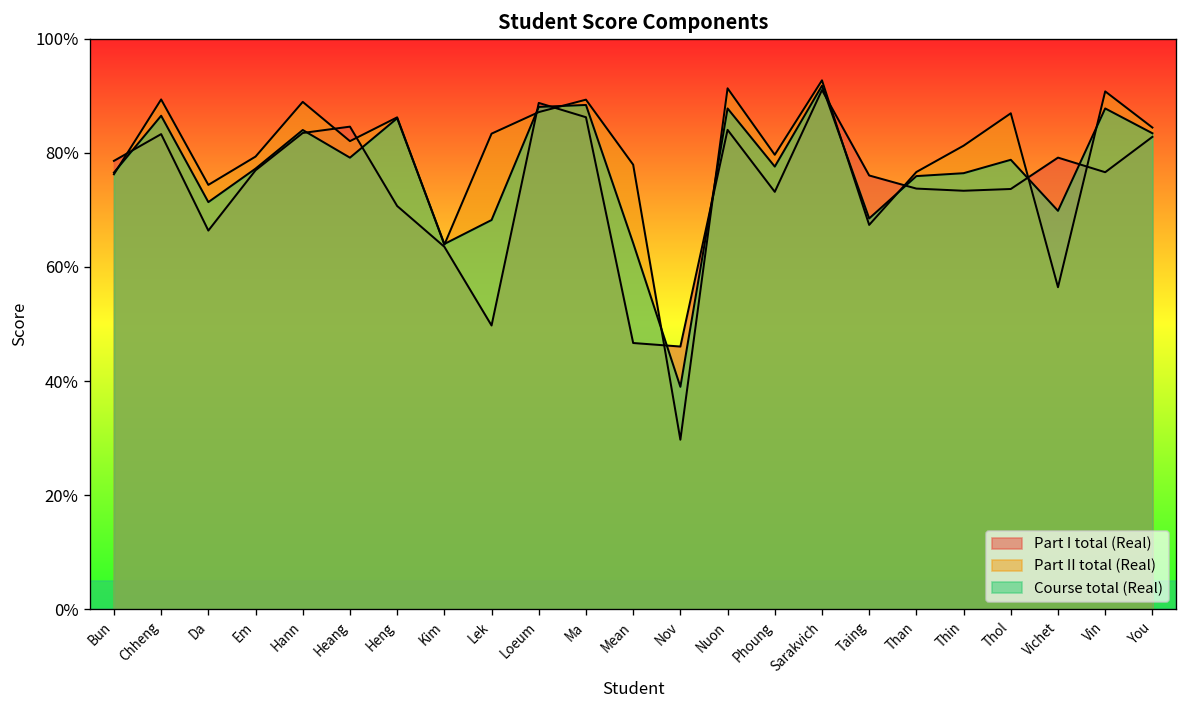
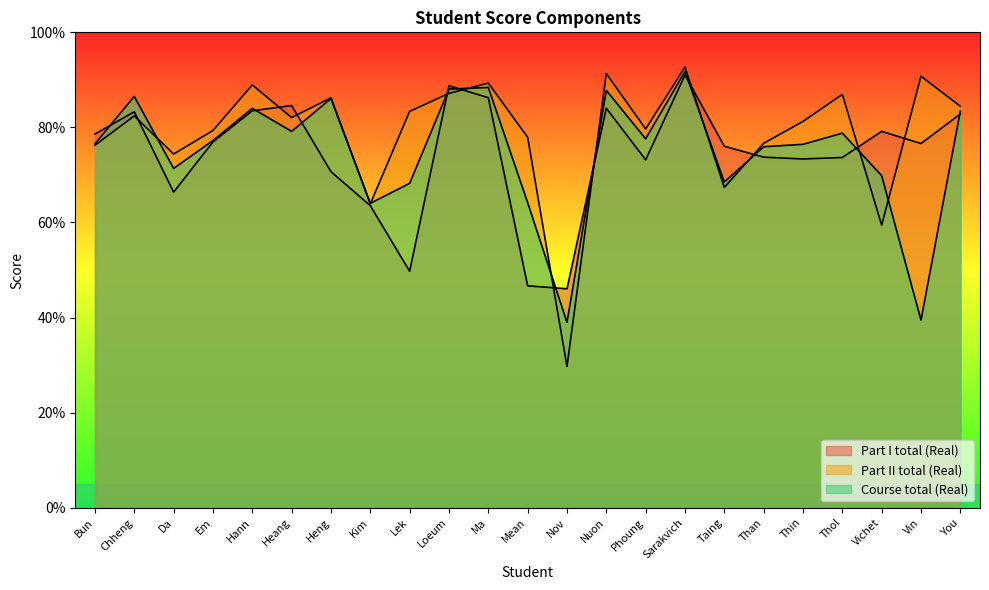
Part II total (Real), Chheng: 89% -> 82%
Part II total (Real), Vichet: 56% -> 59%
Course total (Real), Vin: 88% -> 39%
